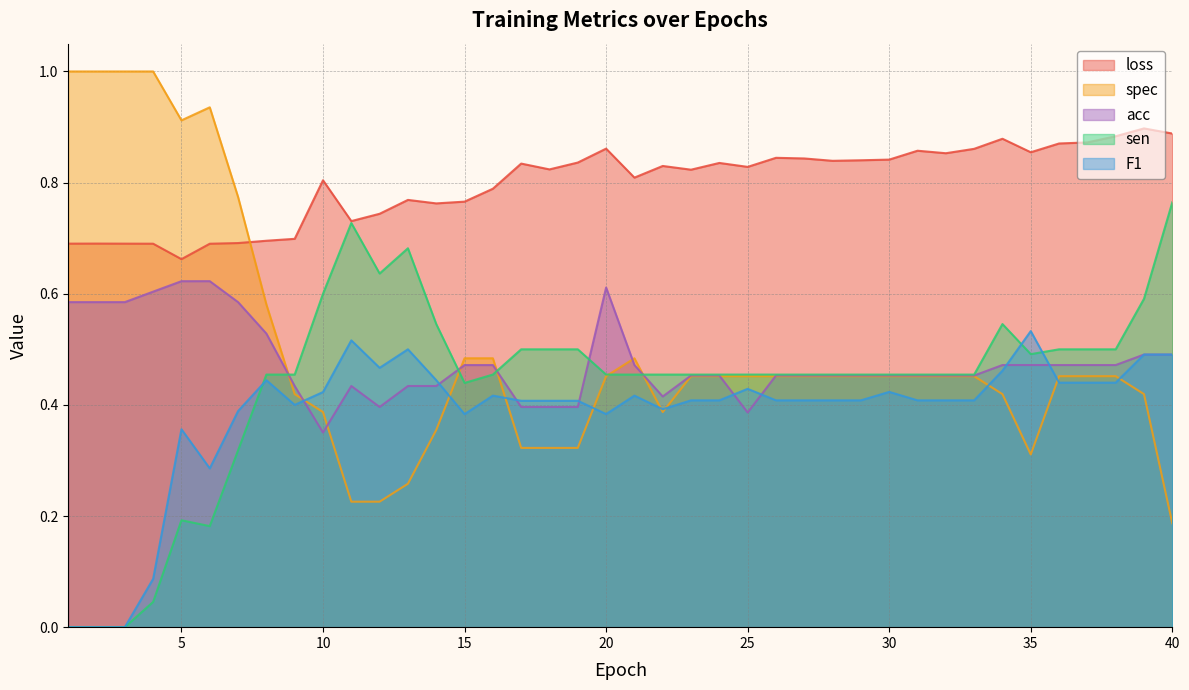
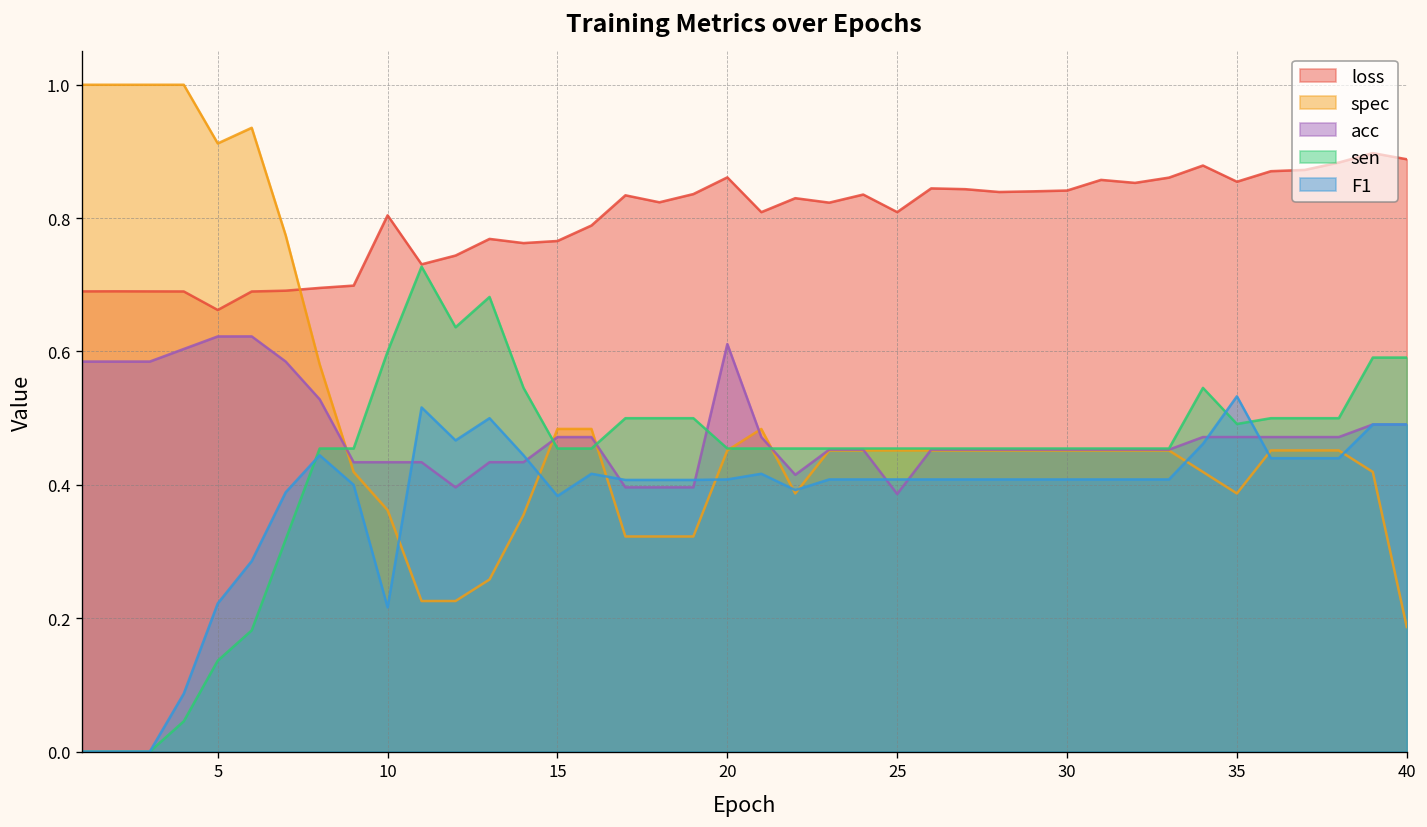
sen, 5: 0.19 -> 0.14
F1, 5: 0.36 -> 0.22
spec, 10: 0.39 -> 0.36
acc, 10: 0.35 -> 0.43
F1, 10: 0.42 -> 0.22
sen, 15: 0.44 -> 0.45
F1, 20: 0.38 -> 0.41
loss, 25: 0.83 -> 0.81
F1, 25: 0.43 -> 0.41
F1, 30: 0.42 -> 0.41
spec, 35: 0.31 -> 0.39
sen, 40: 0.76 -> 0.59
